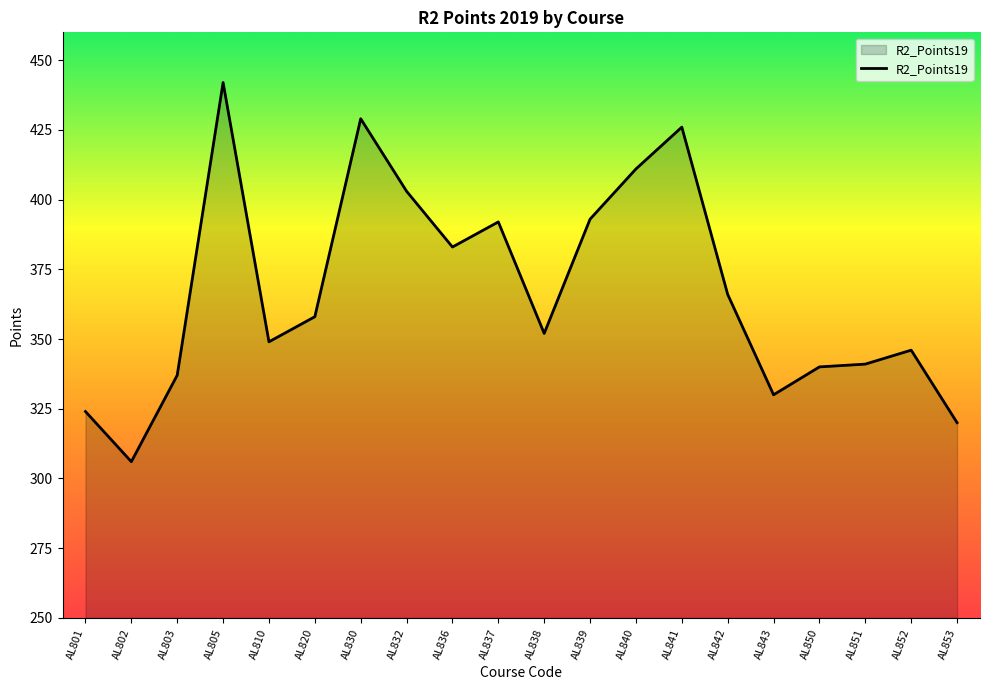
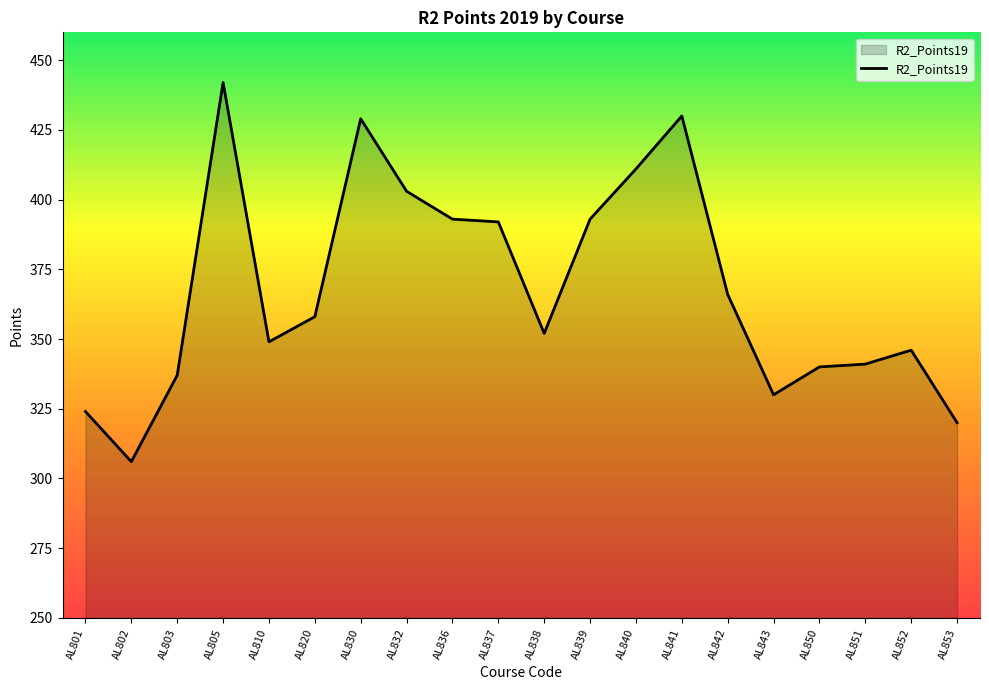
AL836: 383 -> 393
AL841: 426 -> 430
